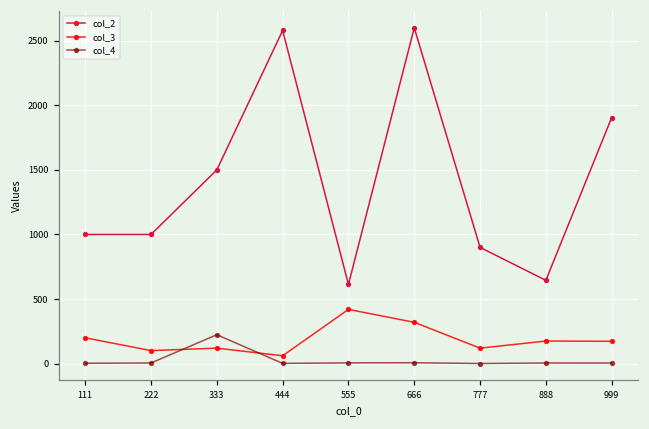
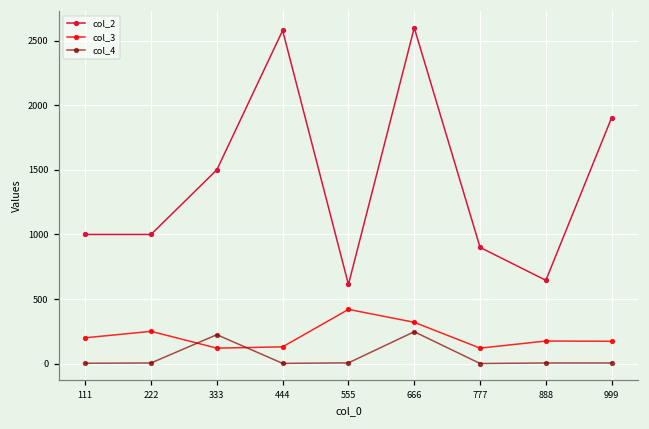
col_3, 222: 100 -> 250
col_3, 444: 60 -> 130
col_4, 666: 10 -> 250
